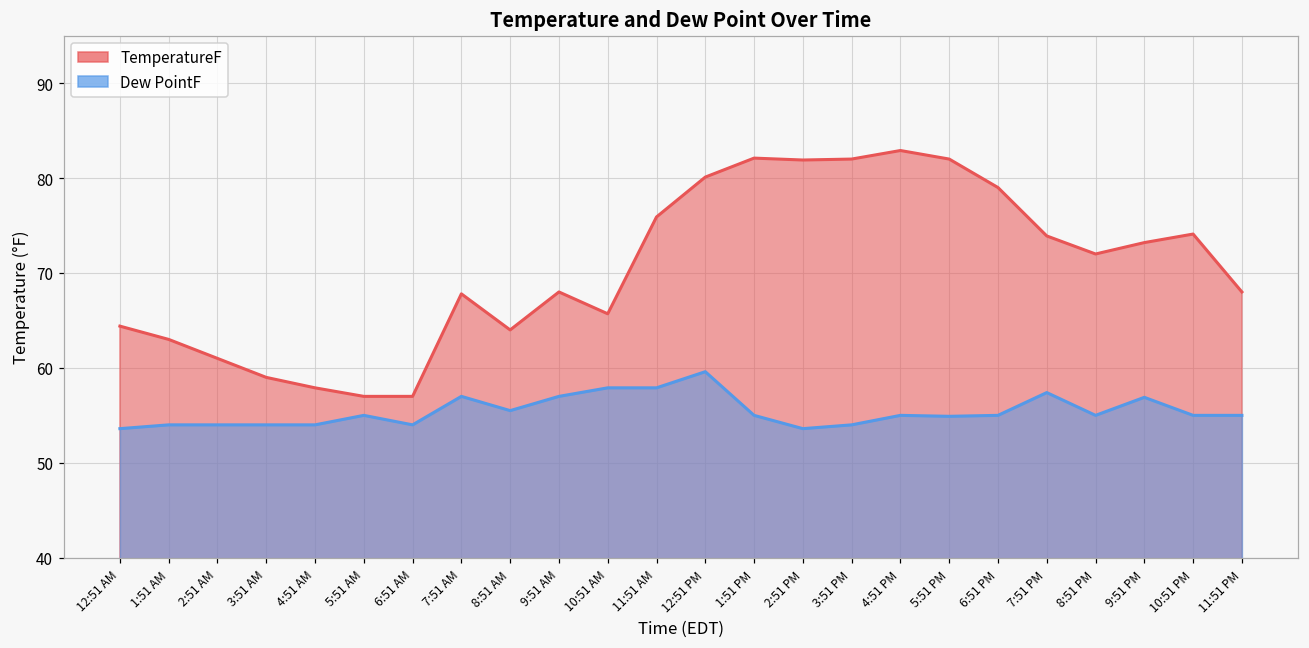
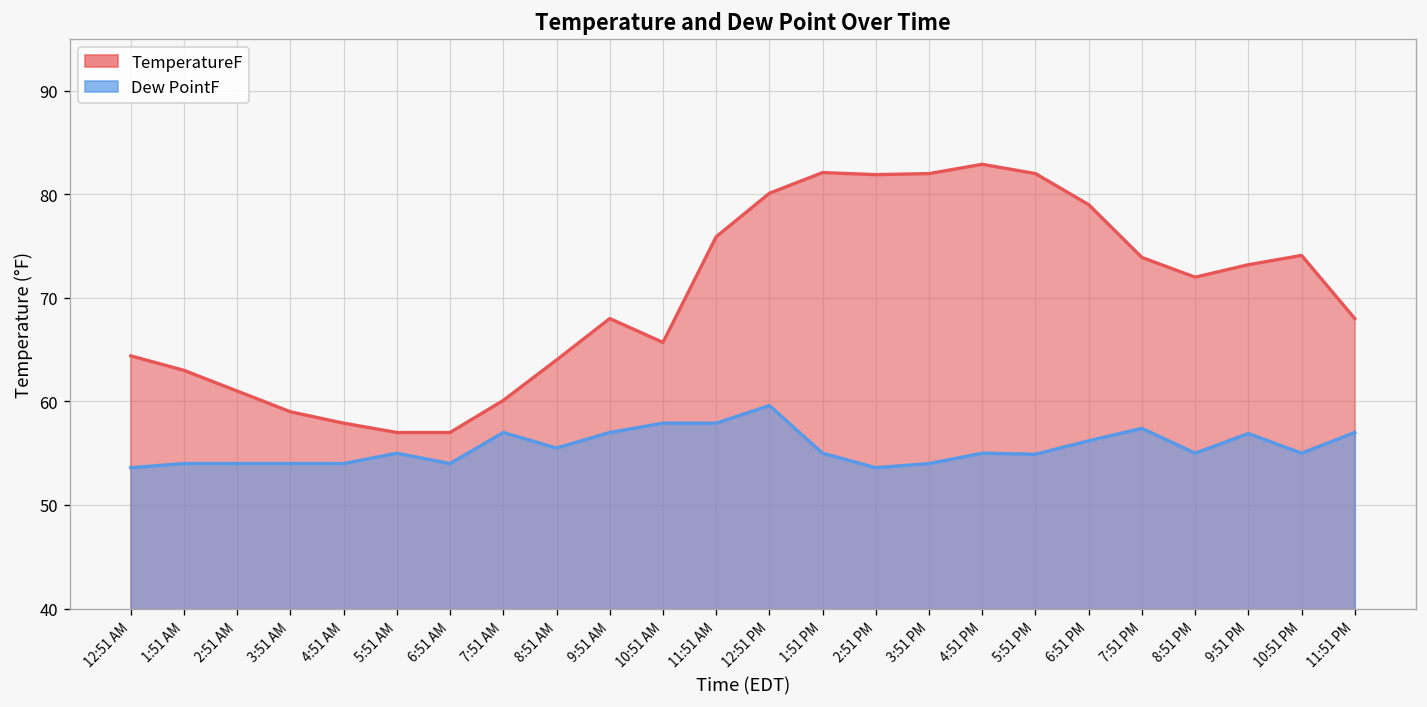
TemperatureF, 7:51 AM: 68 -> 60
Dew PointF, 6:51 PM: 55 -> 56
Dew PointF, 11:51 PM: 55 -> 57
